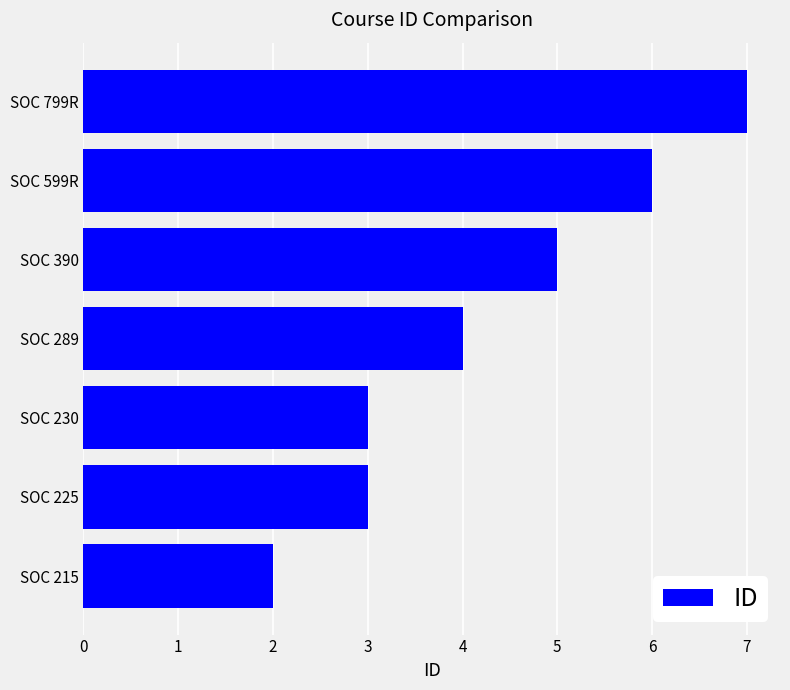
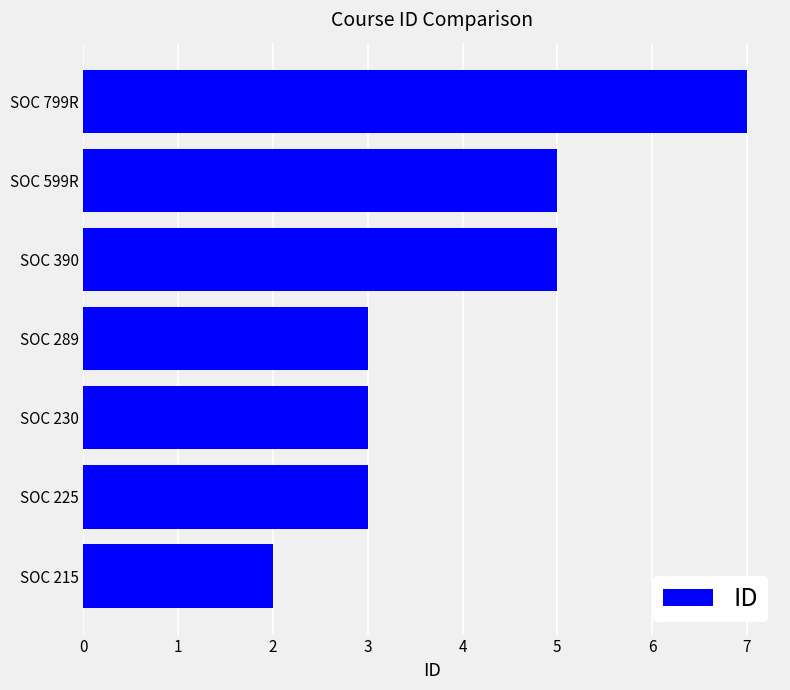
SOC 599R: 6 -> 5
SOC 289: 4 -> 3
